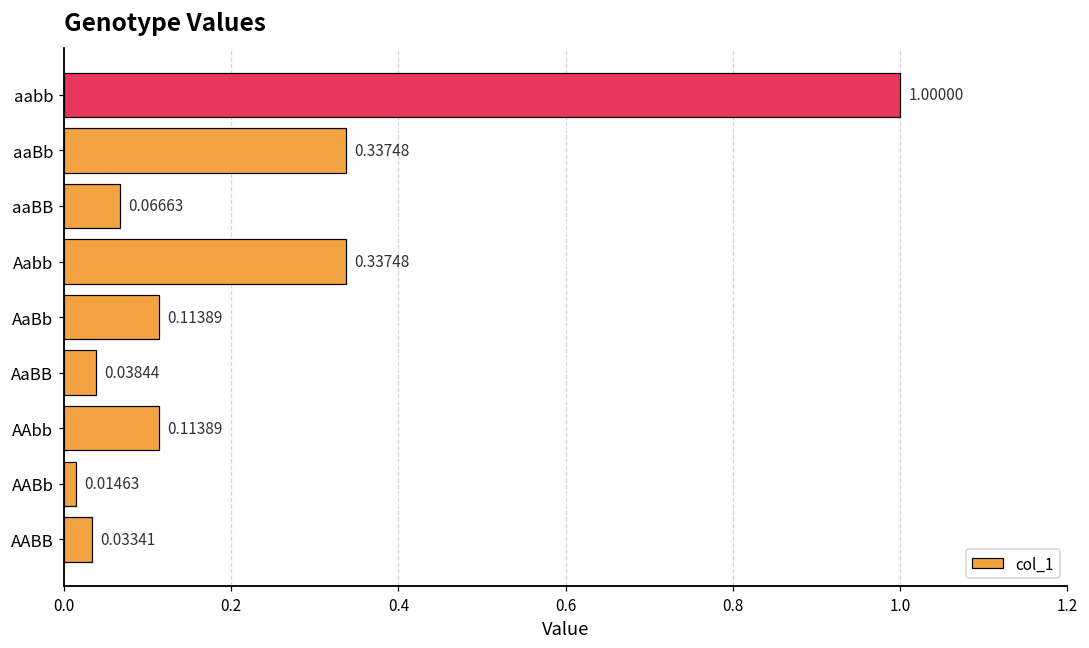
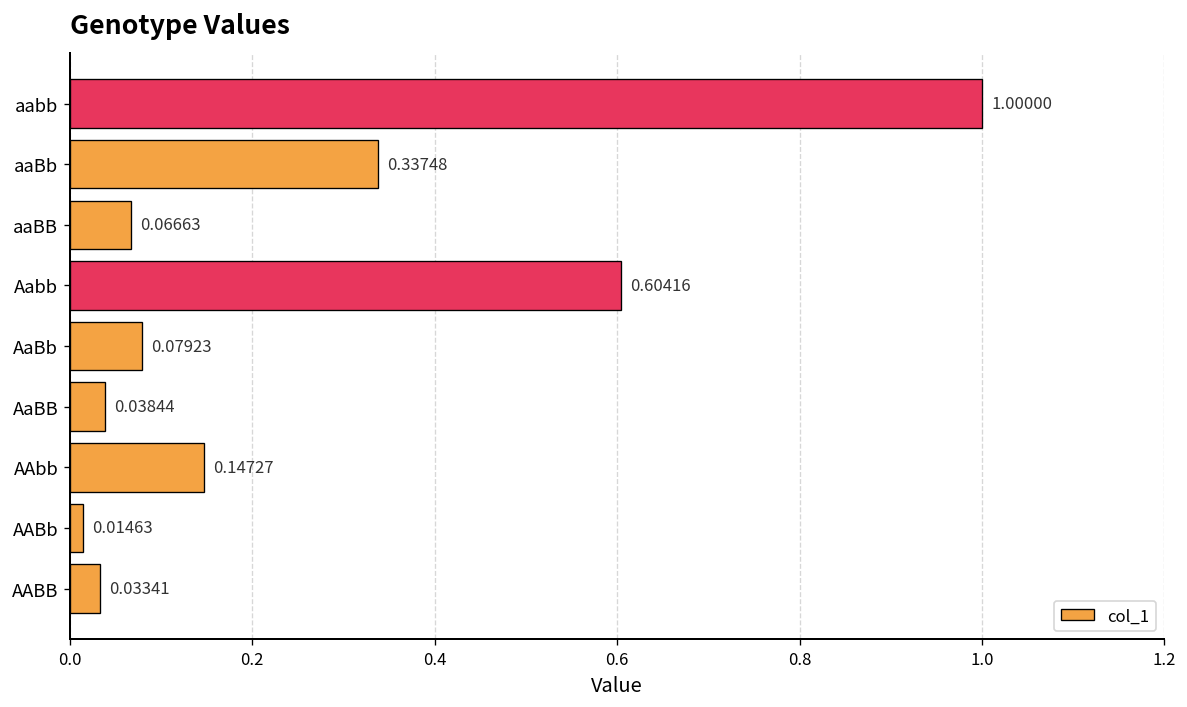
Aabb: 0.33748 -> 0.60416
AaBb: 0.11389 -> 0.07923
AAbb: 0.11389 -> 0.14727
